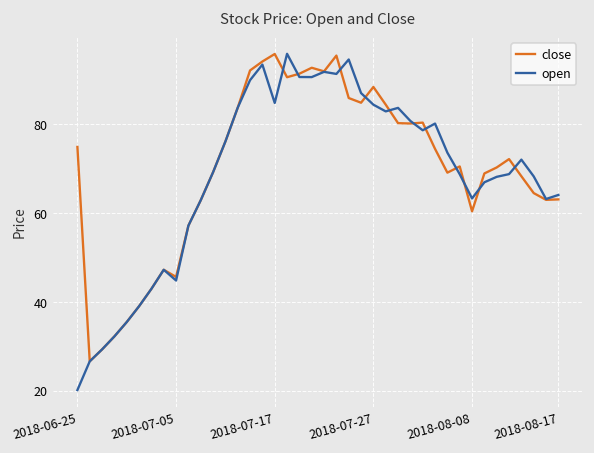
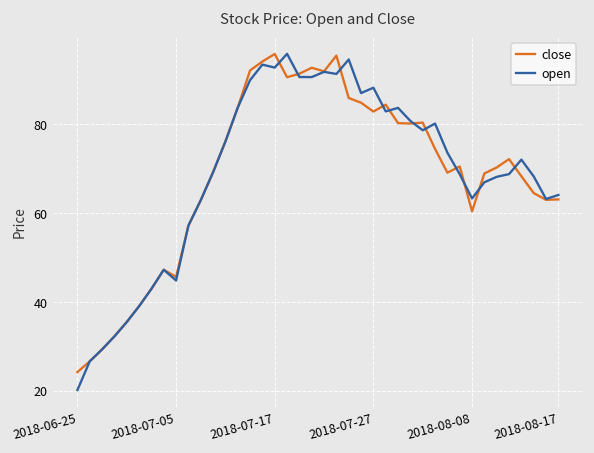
close, 2018-06-25: 75 -> 24
open, 2018-07-17: 85 -> 93
close, 2018-07-27: 88 -> 83
open, 2018-07-27: 84 -> 88
